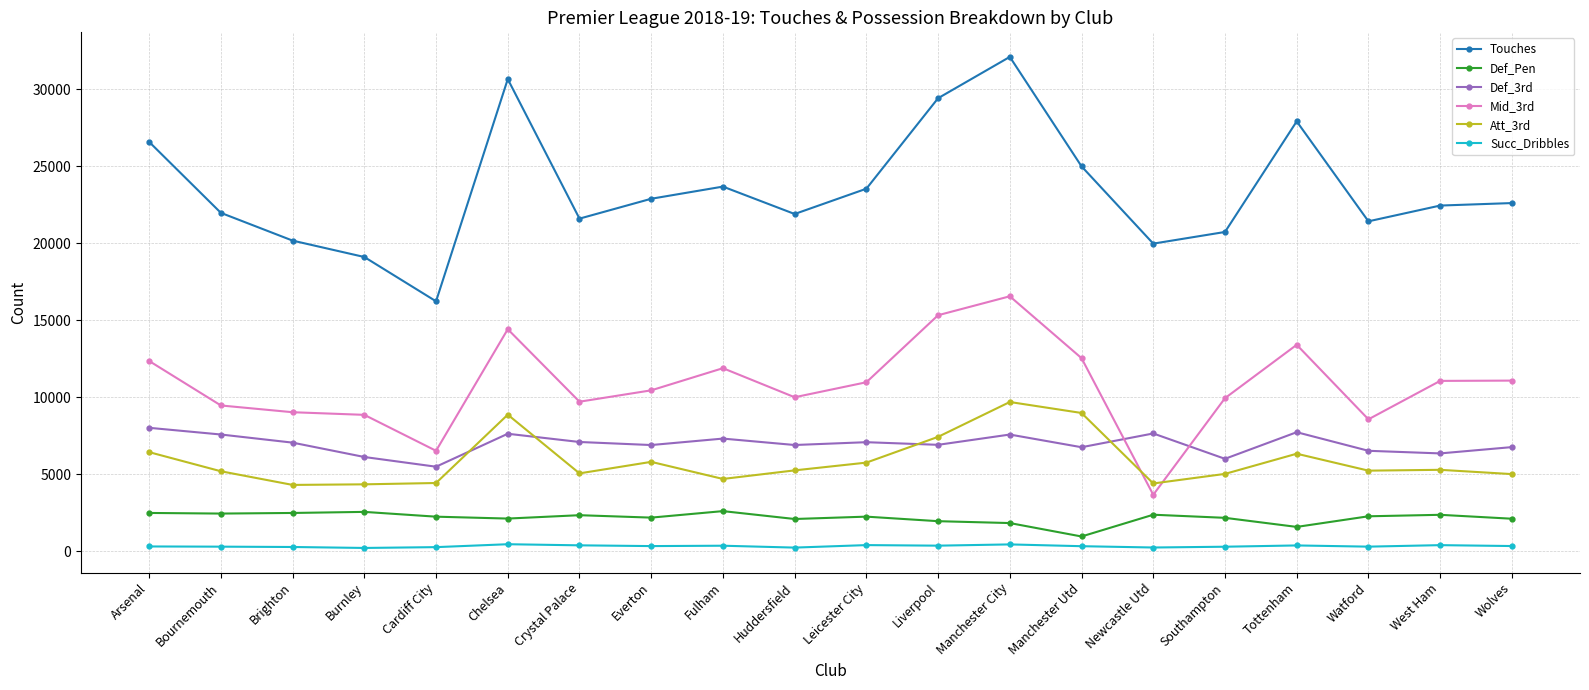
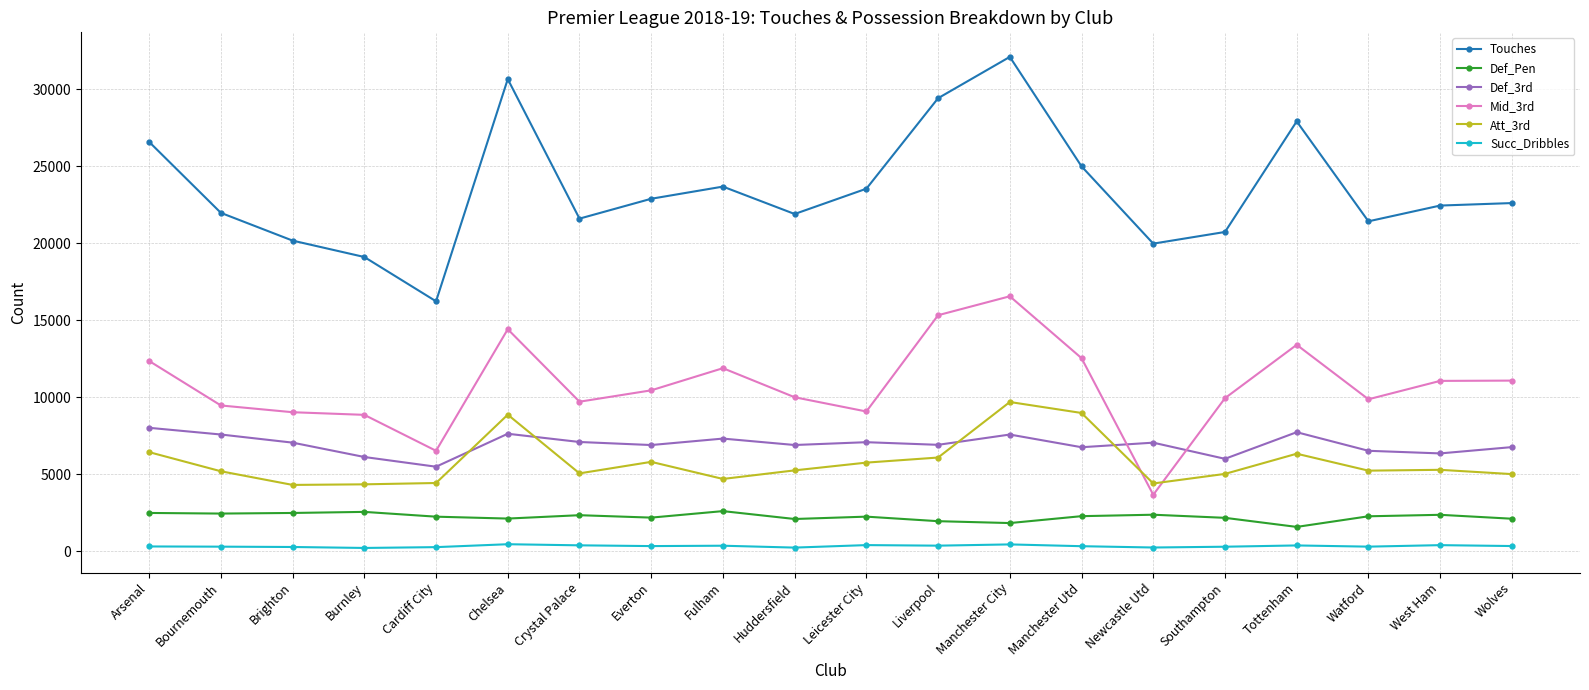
Mid_3rd, Leicester City: 11000 -> 9100
Att_3rd, Liverpool: 7400 -> 6100
Def_Pen, Manchester Utd: 1000 -> 2300
Def_3rd, Newcastle Utd: 7600 -> 7000
Mid_3rd, Watford: 8600 -> 9900
